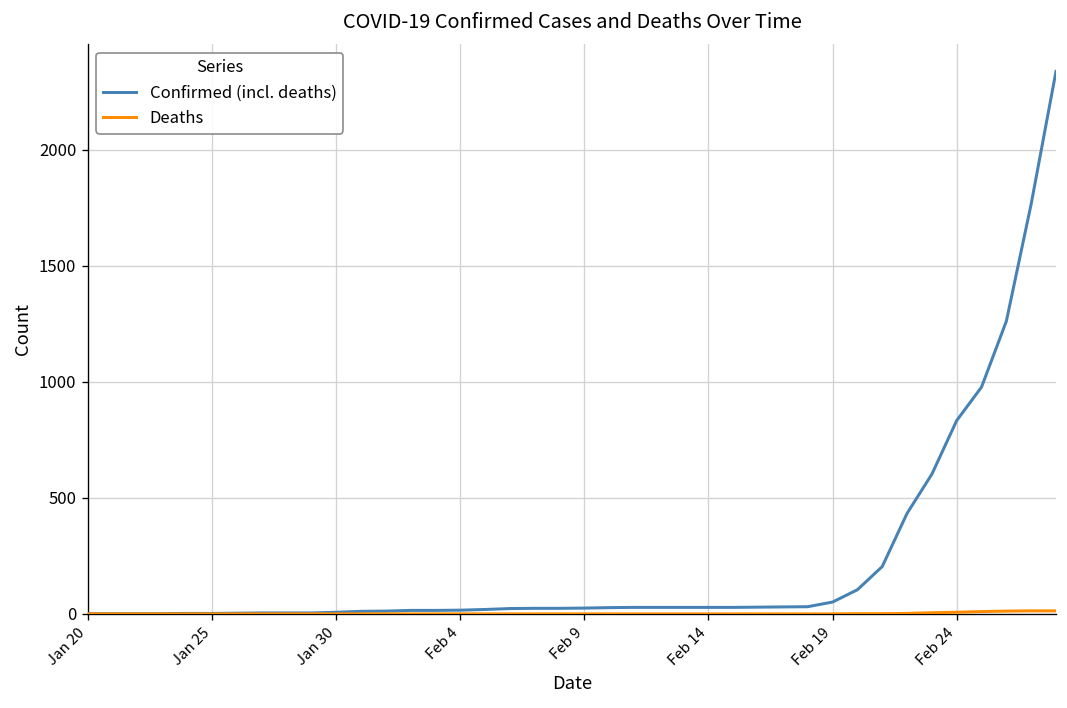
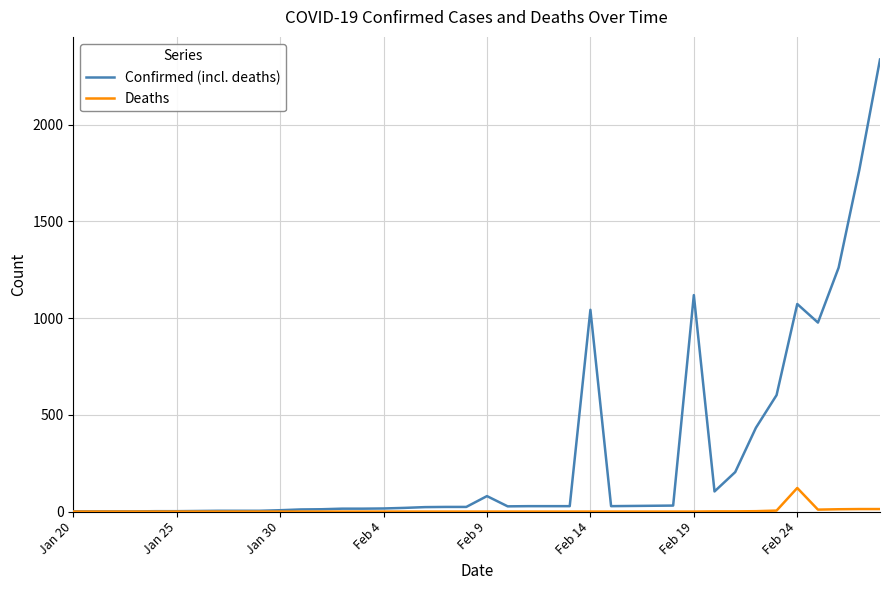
Confirmed (incl. deaths), Feb 9: 30 -> 80
Confirmed (incl. deaths), Feb 14: 30 -> 1040
Confirmed (incl. deaths), Feb 19: 50 -> 1120
Confirmed (incl. deaths), Feb 24: 830 -> 1070
Deaths, Feb 24: 10 -> 120
